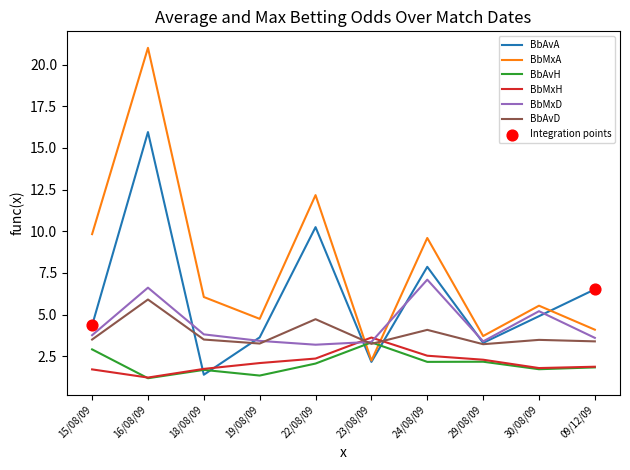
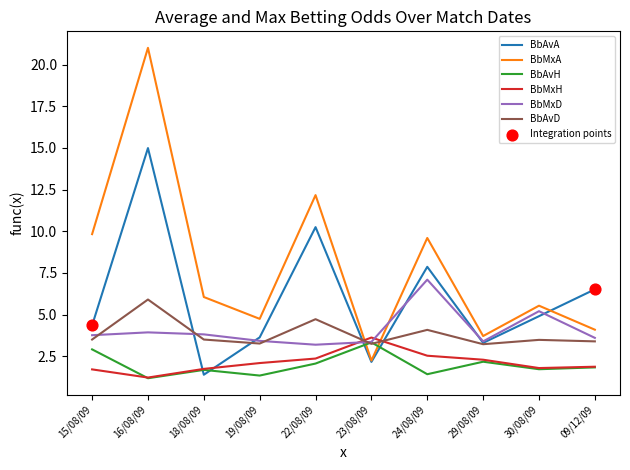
BbAvA, 16/08/09: 16.0 -> 15.0
BbMxD, 16/08/09: 6.6 -> 3.9
BbAvH, 24/08/09: 2.2 -> 1.4
